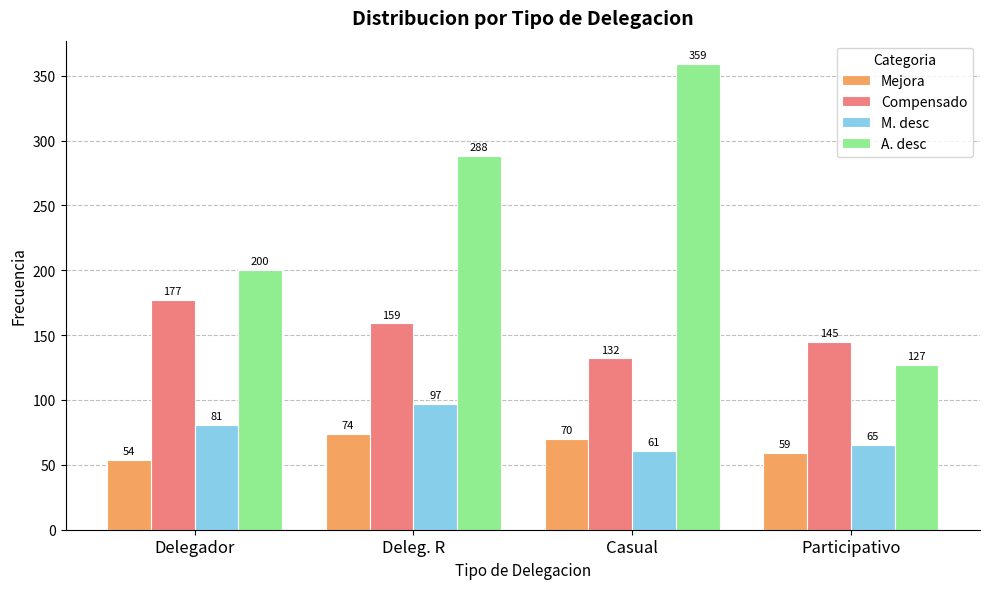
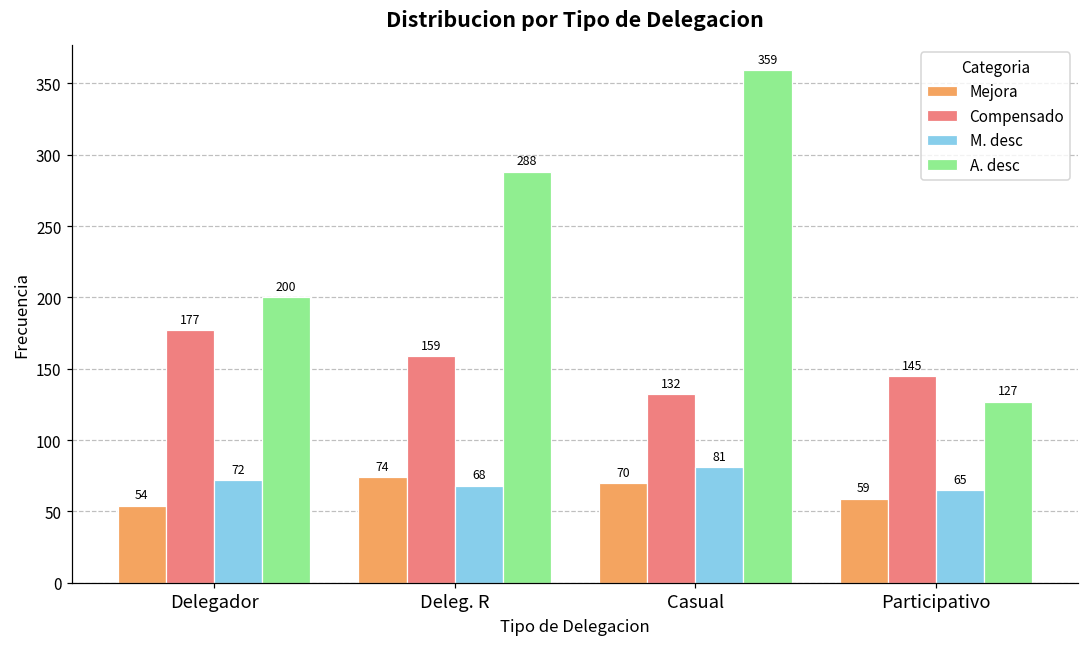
M. desc, Delegador: 81 -> 72
M. desc, Deleg. R: 97 -> 68
M. desc, Casual: 61 -> 81
